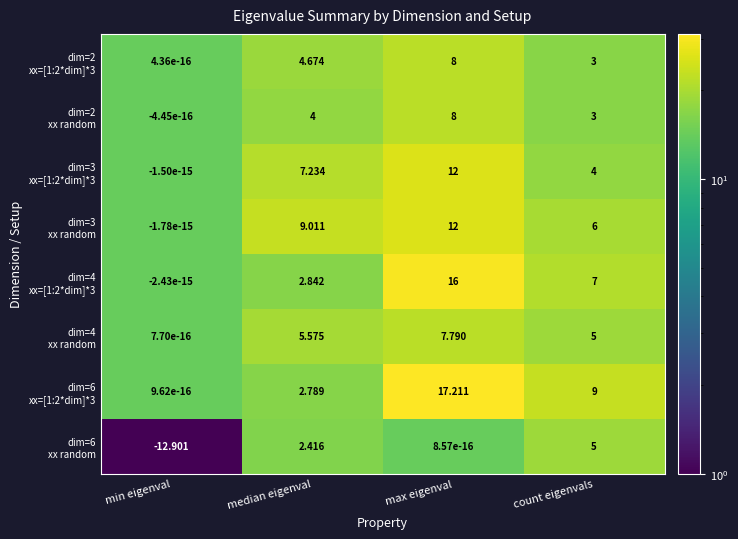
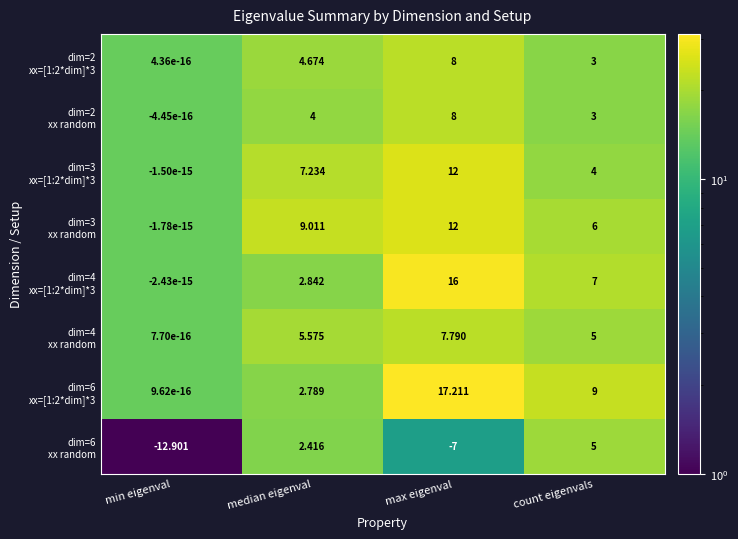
dim=6 xx random, max eigenval: 8.57e-16 -> -7
